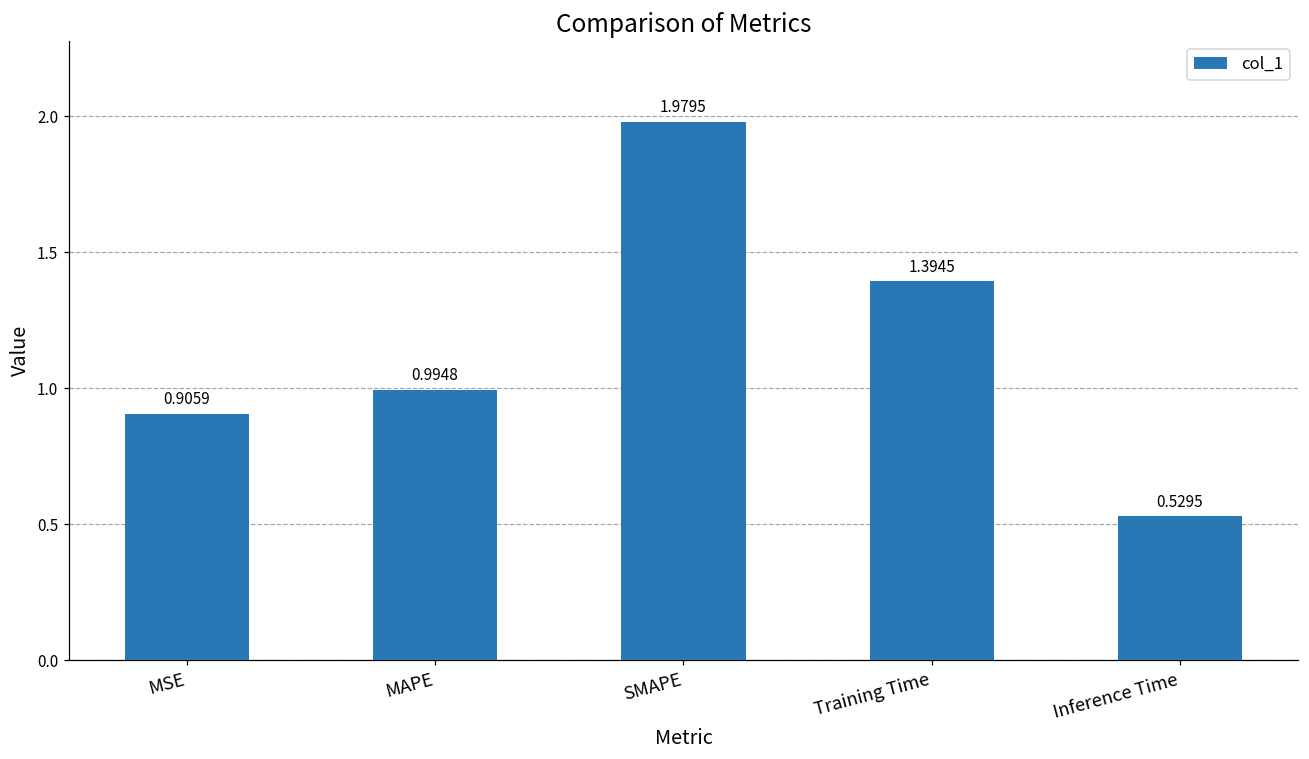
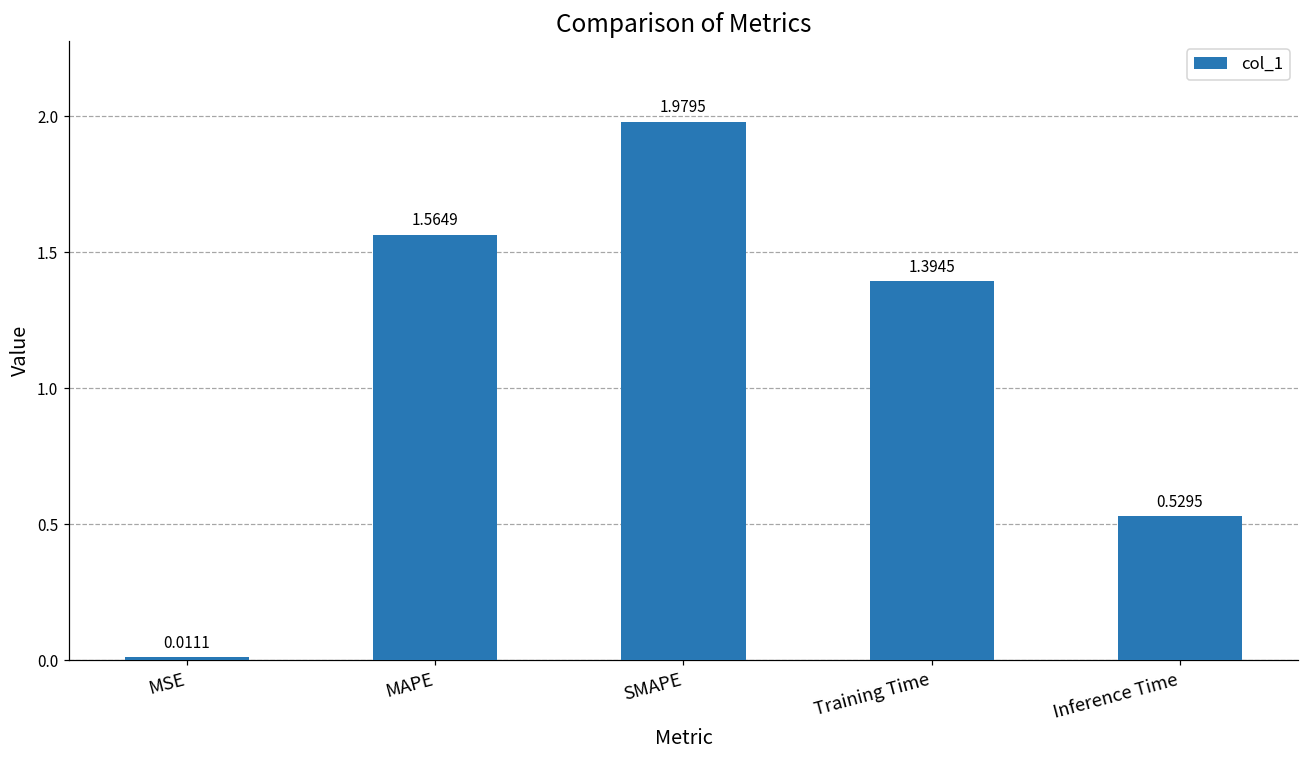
MSE: 0.9059 -> 0.0111
MAPE: 0.9948 -> 1.5649
